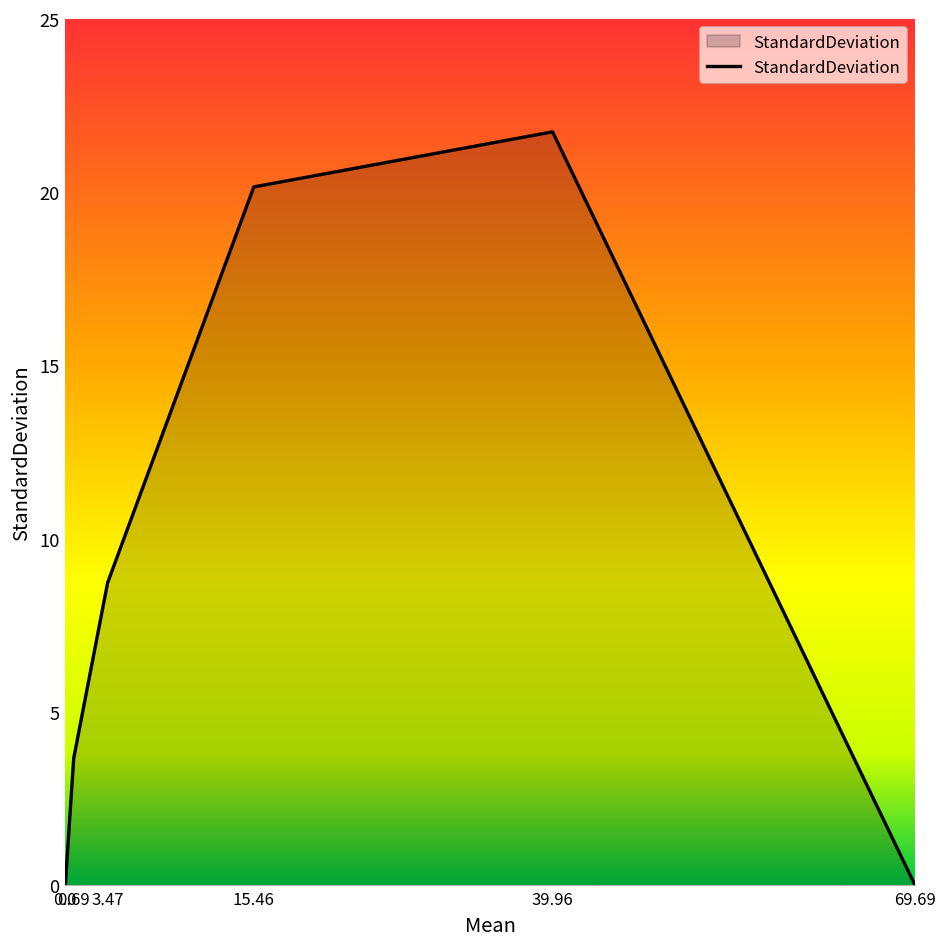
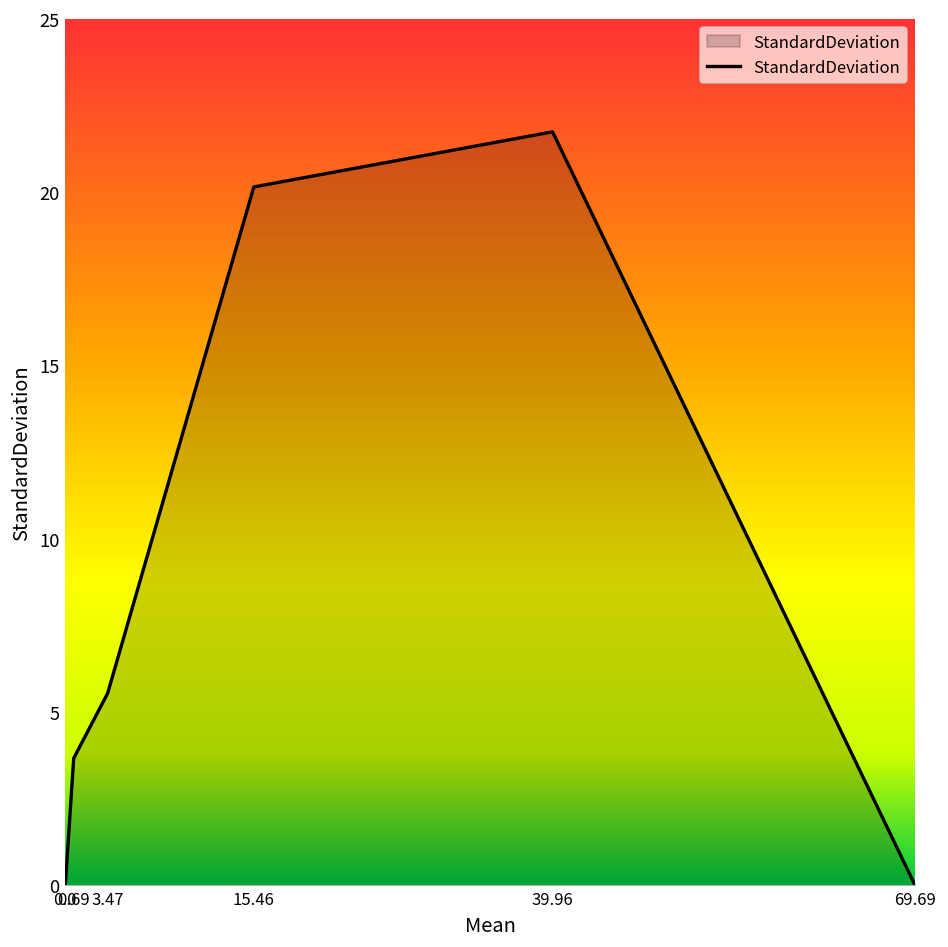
3.47: 8.6 -> 5.5
